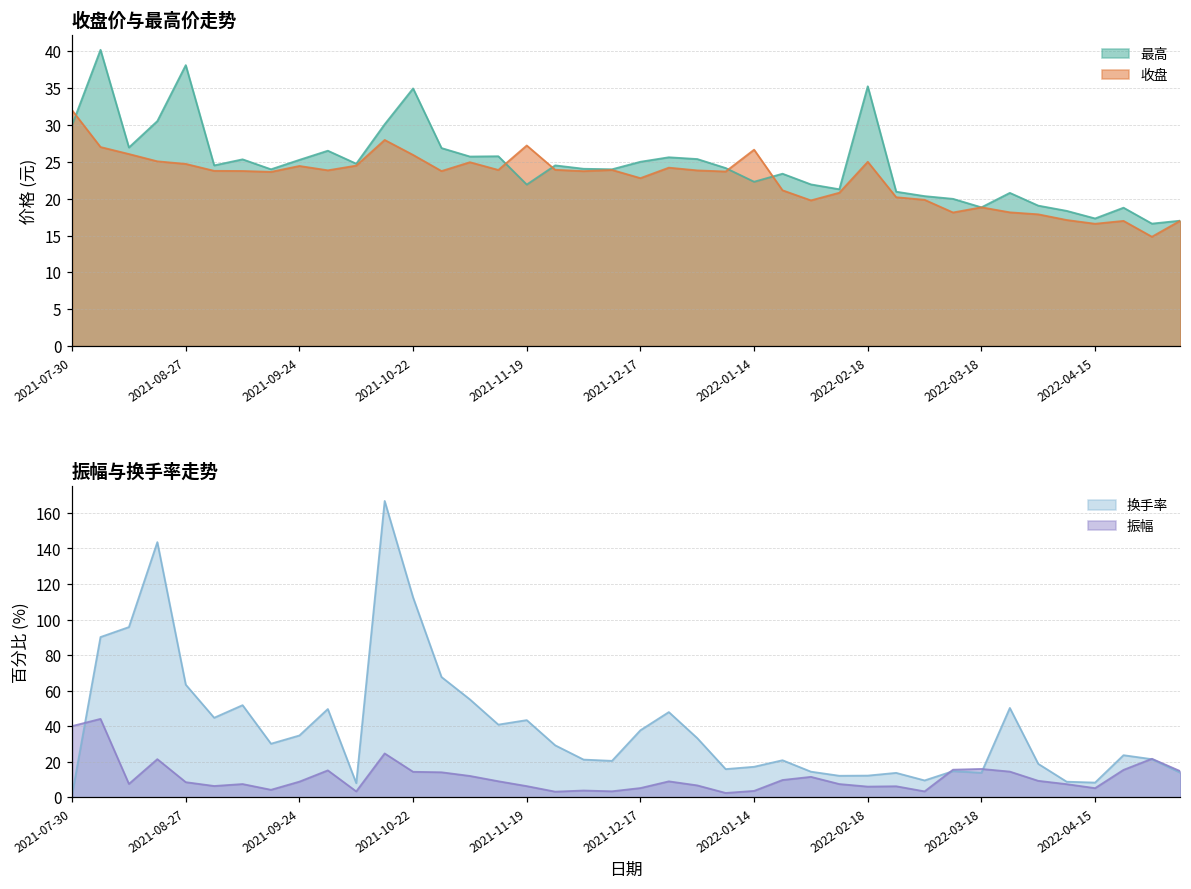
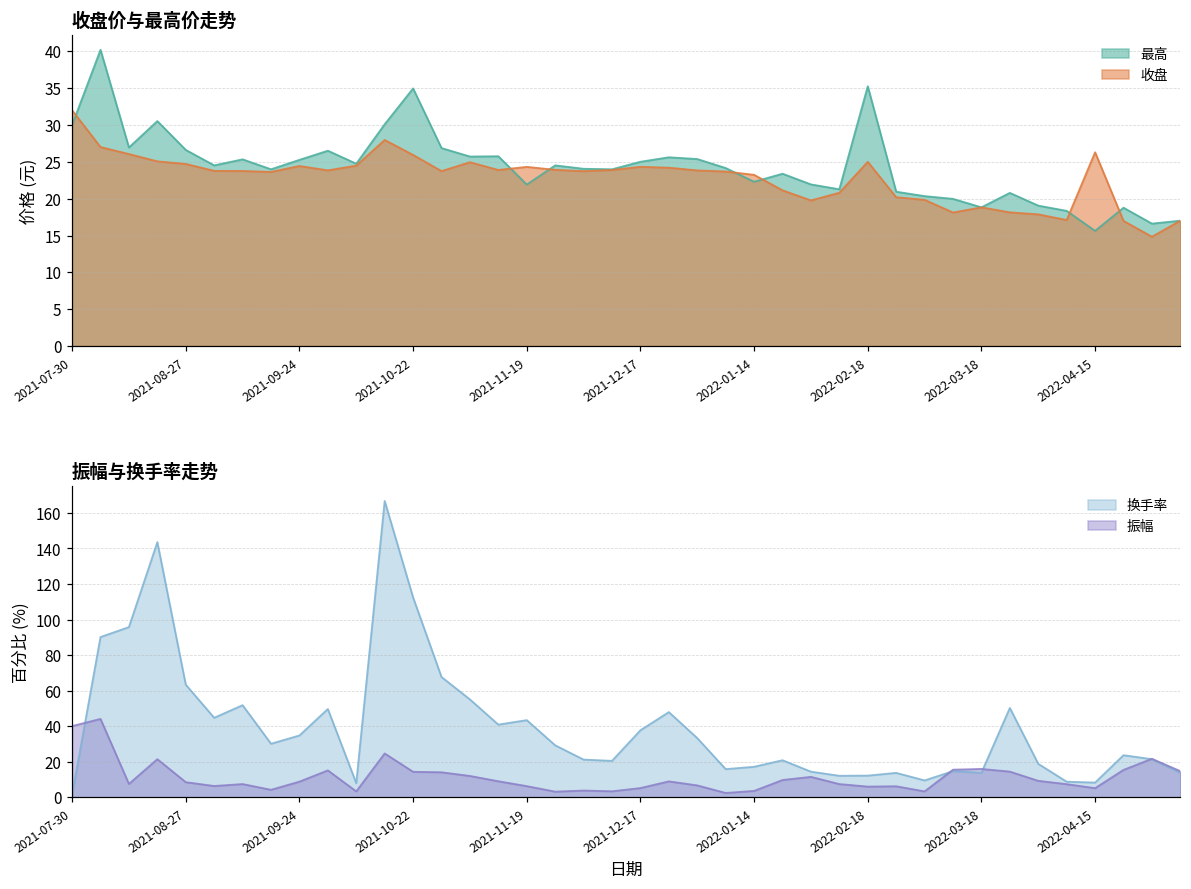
收盘价与最高价走势, 最高, 2021-08-27: 38 -> 27
收盘价与最高价走势, 收盘, 2021-11-19: 27 -> 24
收盘价与最高价走势, 收盘, 2021-12-17: 23 -> 24
收盘价与最高价走势, 收盘, 2022-01-14: 27 -> 23
收盘价与最高价走势, 最高, 2022-04-15: 17 -> 16
收盘价与最高价走势, 收盘, 2022-04-15: 17 -> 26
